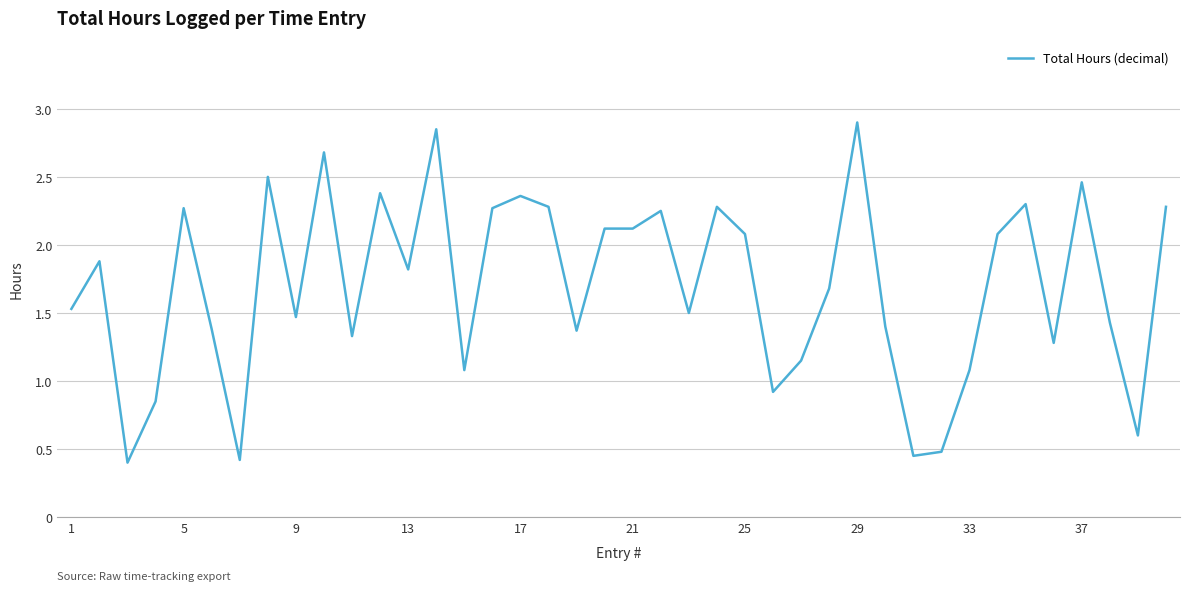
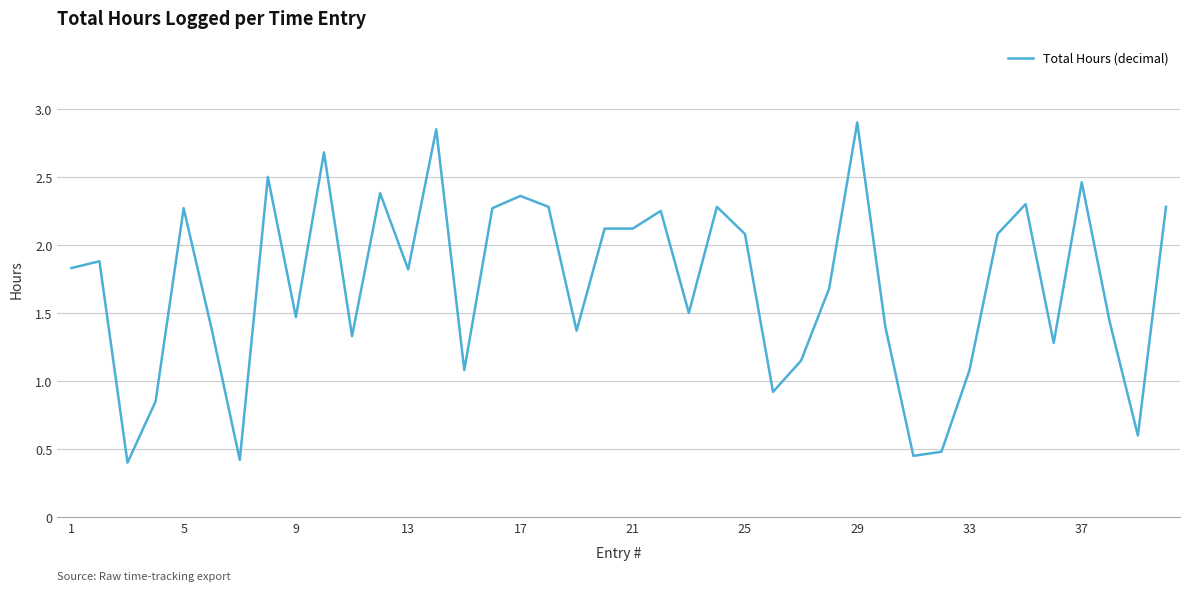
1: 1.53 -> 1.83
